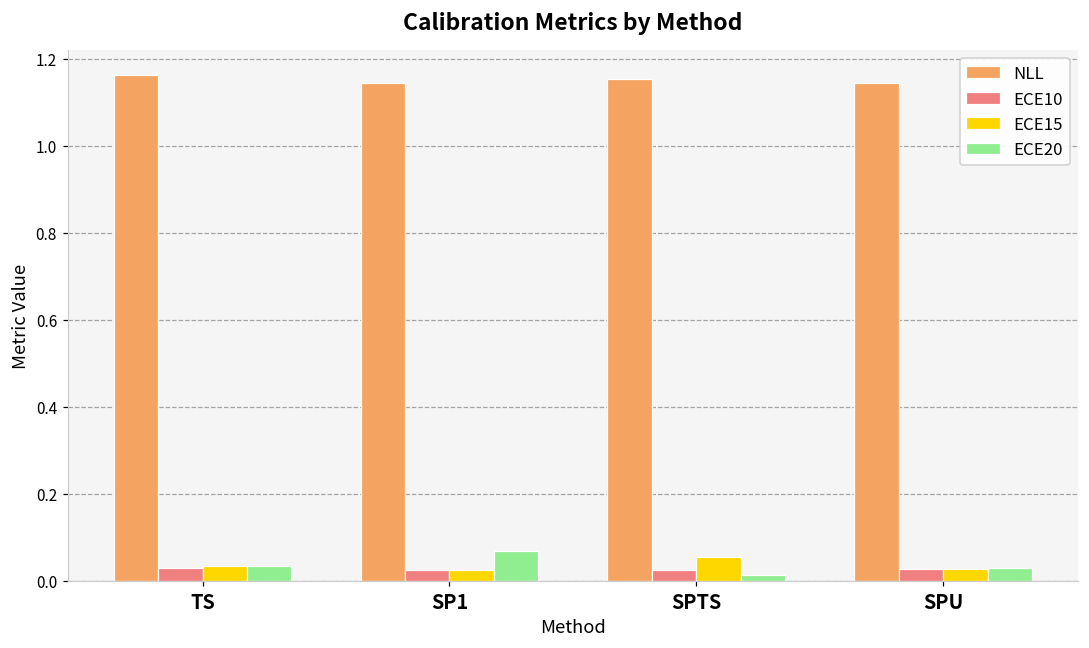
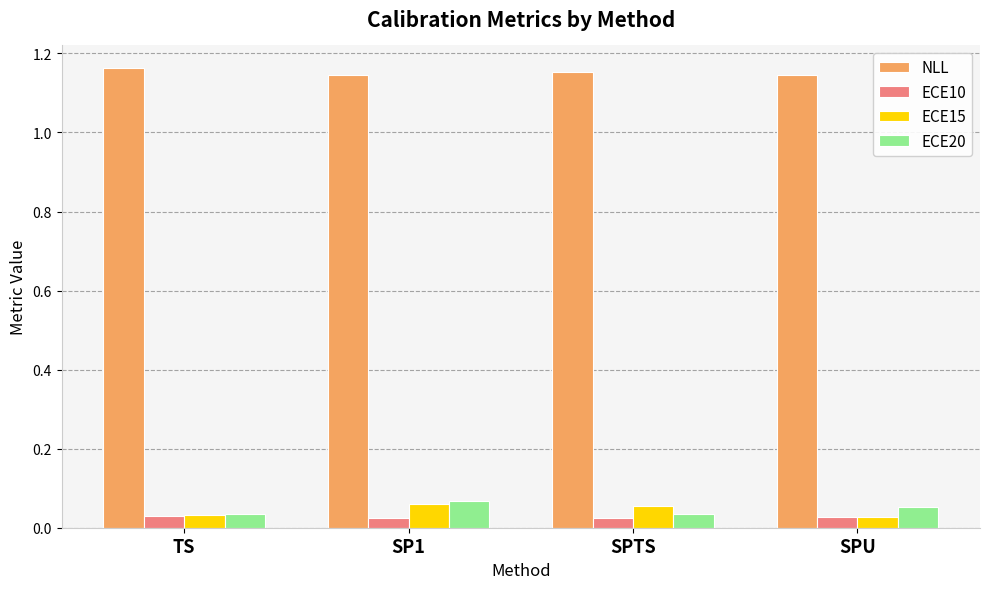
ECE15, SP1: 0.02 -> 0.06
ECE20, SPTS: 0.01 -> 0.03
ECE20, SPU: 0.03 -> 0.05
